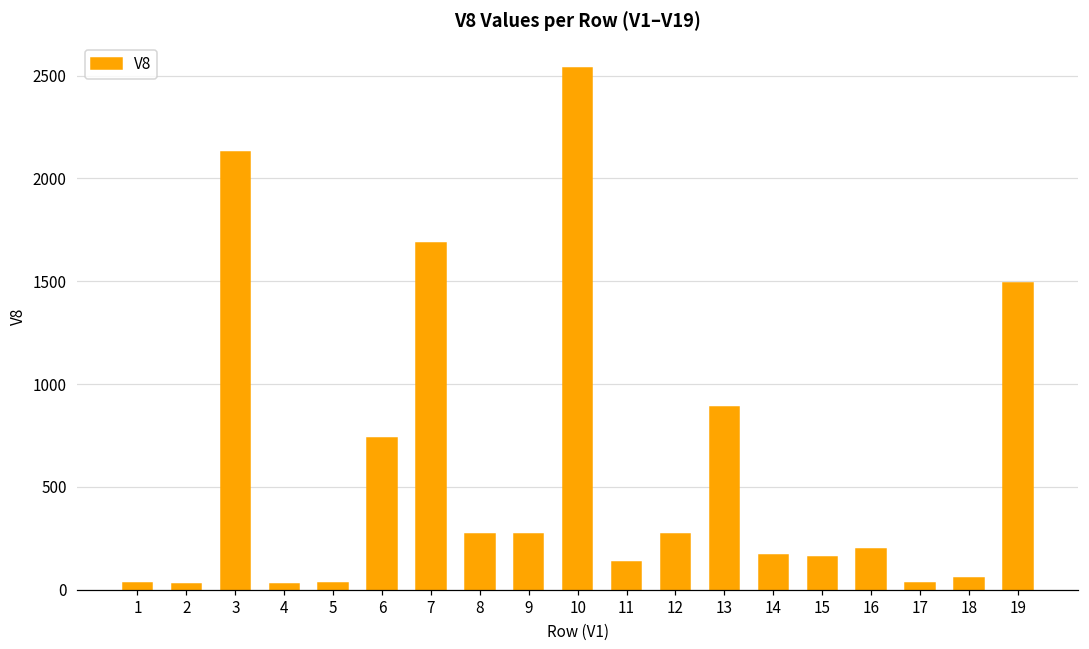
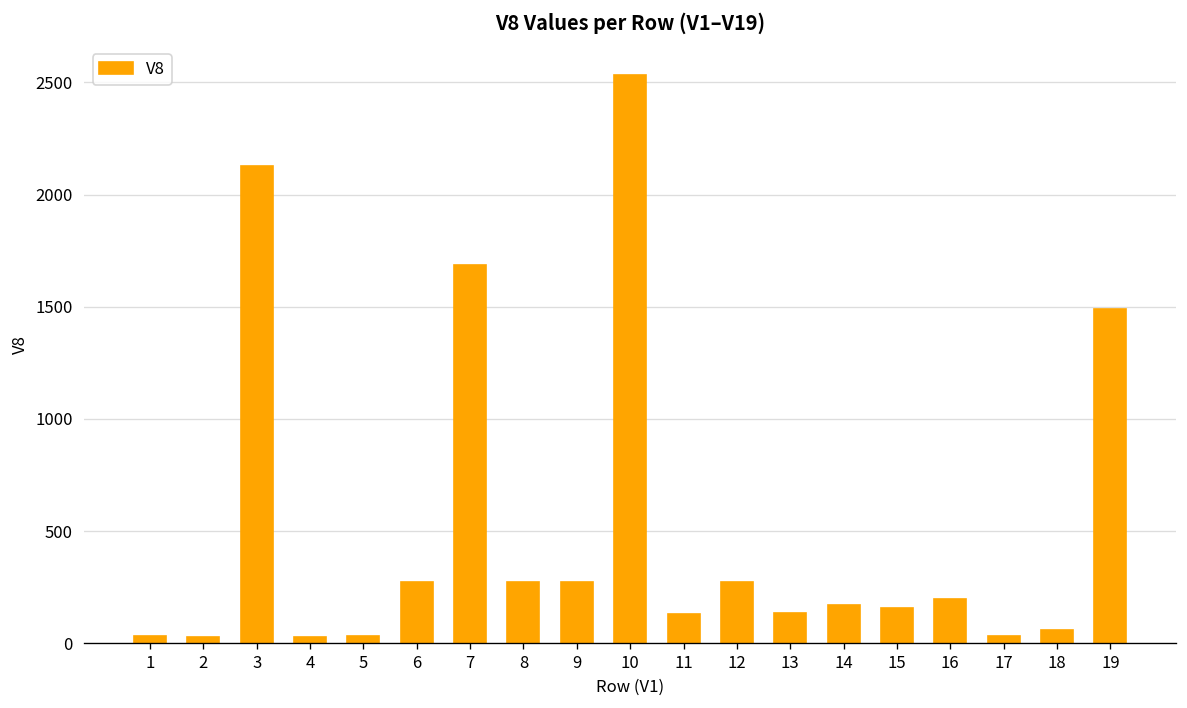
6: 740 -> 270
13: 890 -> 140
